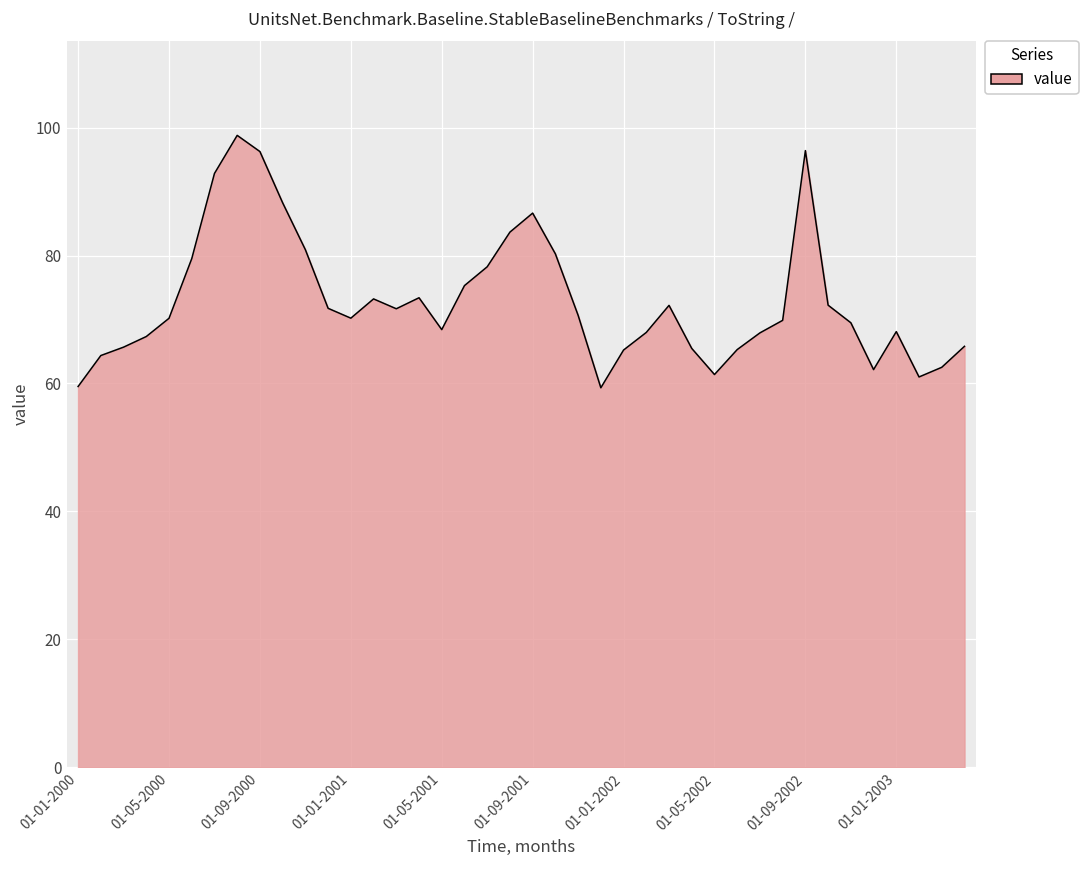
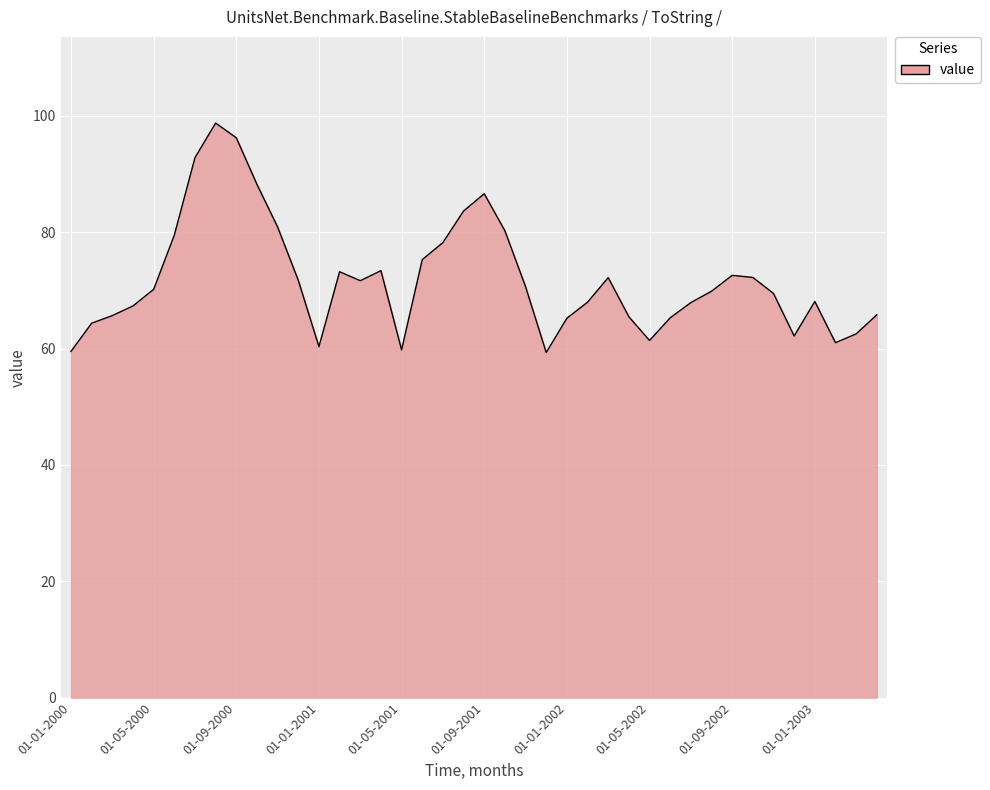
01-01-2001: 70 -> 60
01-05-2001: 68 -> 60
01-09-2002: 96 -> 73
